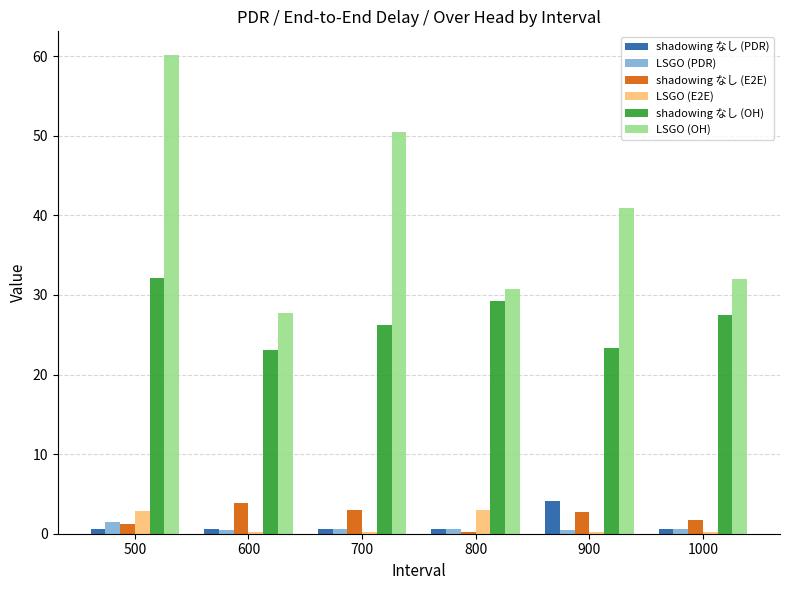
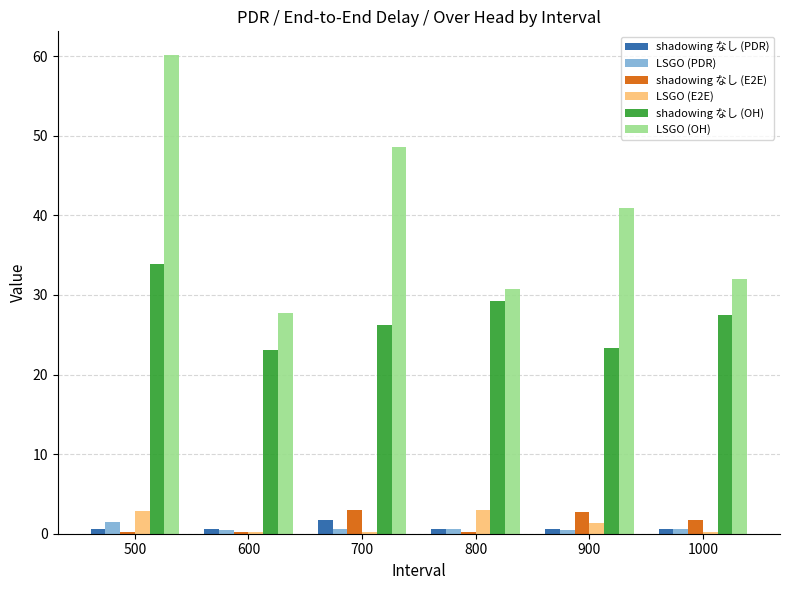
shadowing なし (E2E), 500: 1 -> 0
shadowing なし (OH), 500: 32 -> 34
shadowing なし (E2E), 600: 4 -> 0
shadowing なし (PDR), 700: 1 -> 2
LSGO (OH), 700: 51 -> 49
shadowing なし (PDR), 900: 4 -> 1
LSGO (E2E), 900: 0 -> 1
